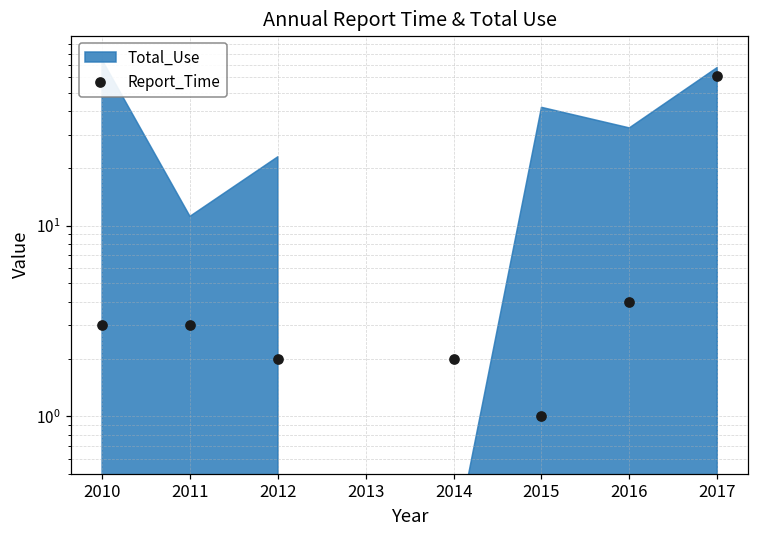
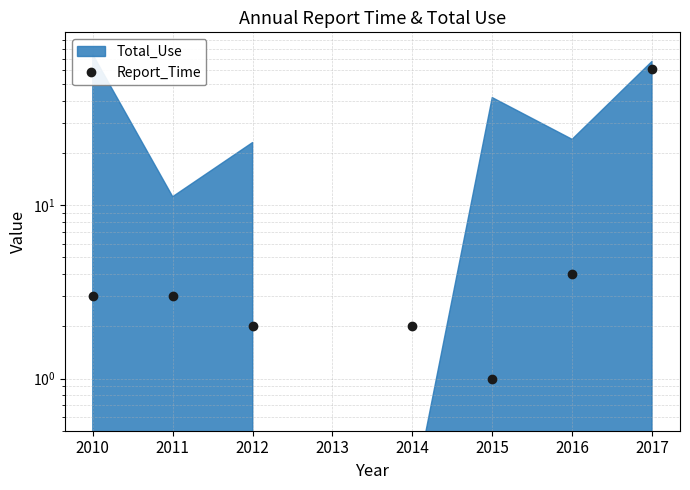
Total_Use, 2016: 33 -> 24
